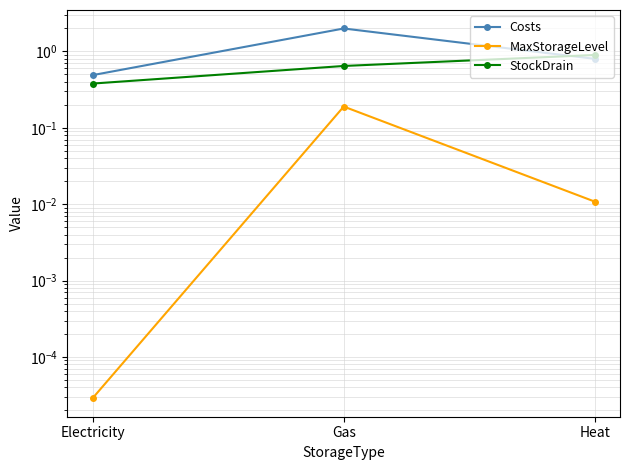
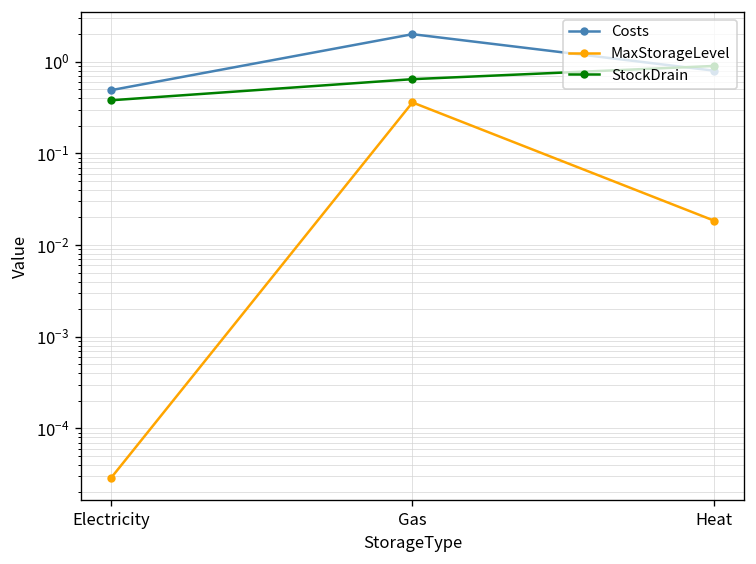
MaxStorageLevel, Gas: 0.19 -> 0.4
MaxStorageLevel, Heat: 0.011 -> 0.019
